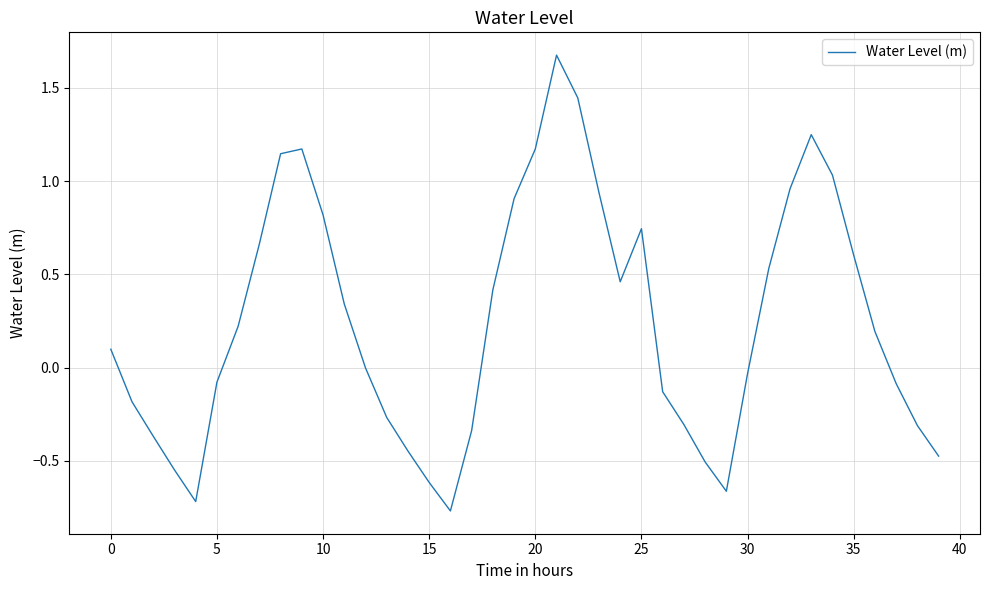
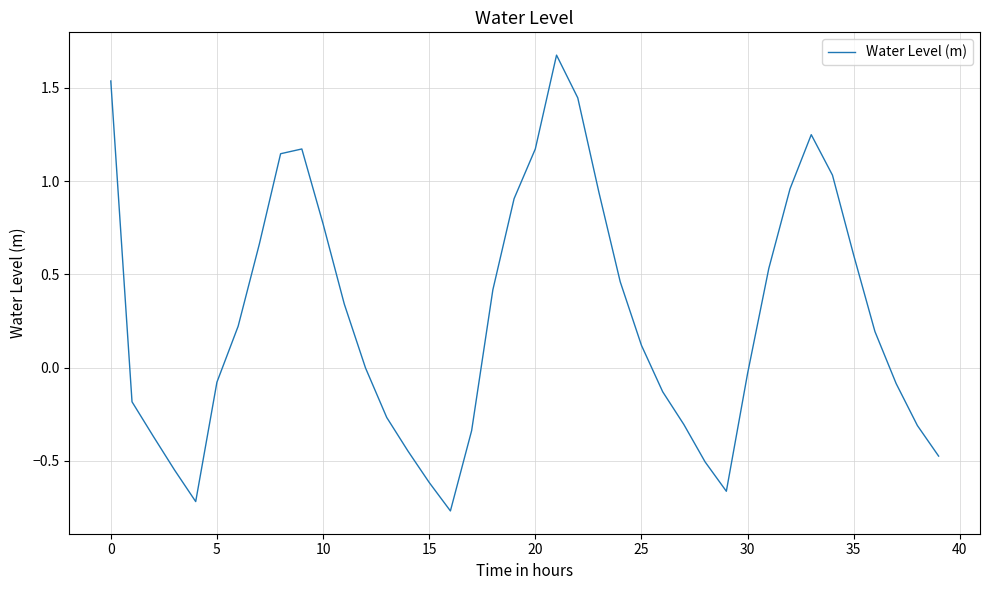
0: 0.10 -> 1.54
10: 0.82 -> 0.77
25: 0.74 -> 0.12
